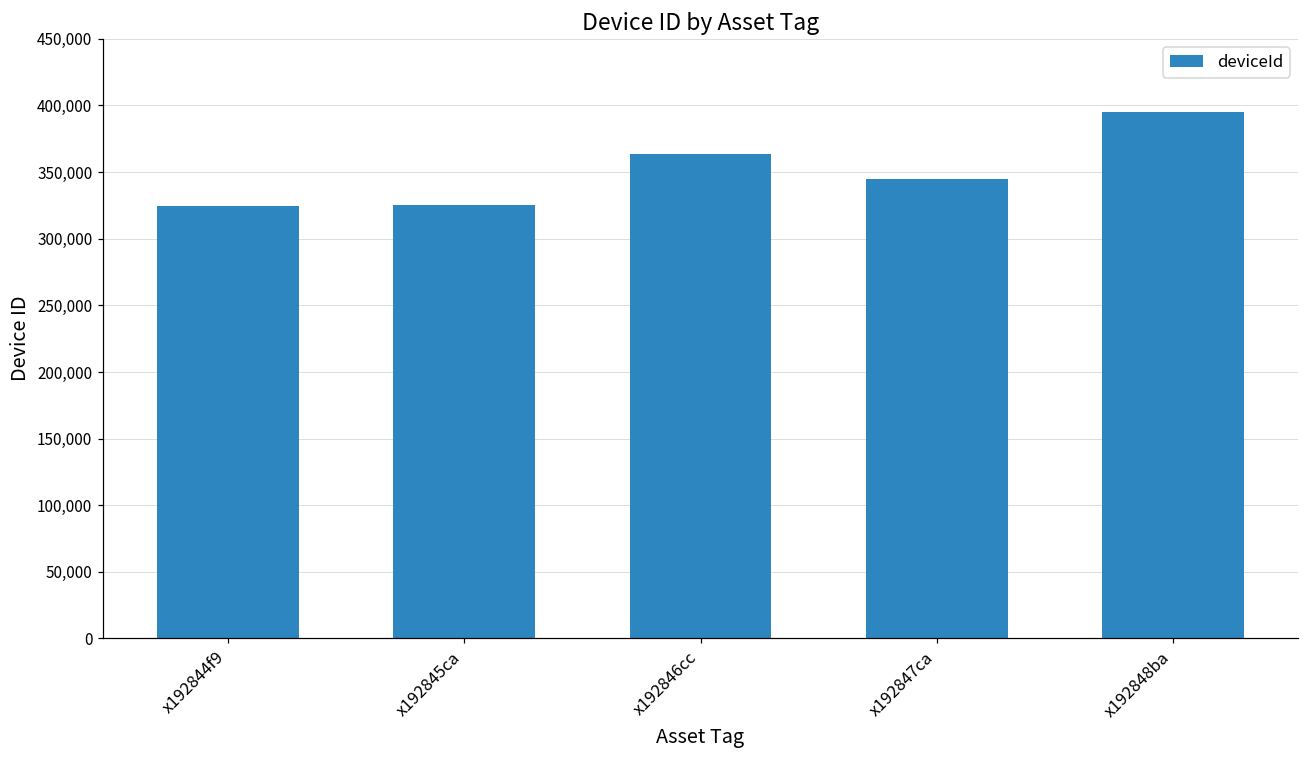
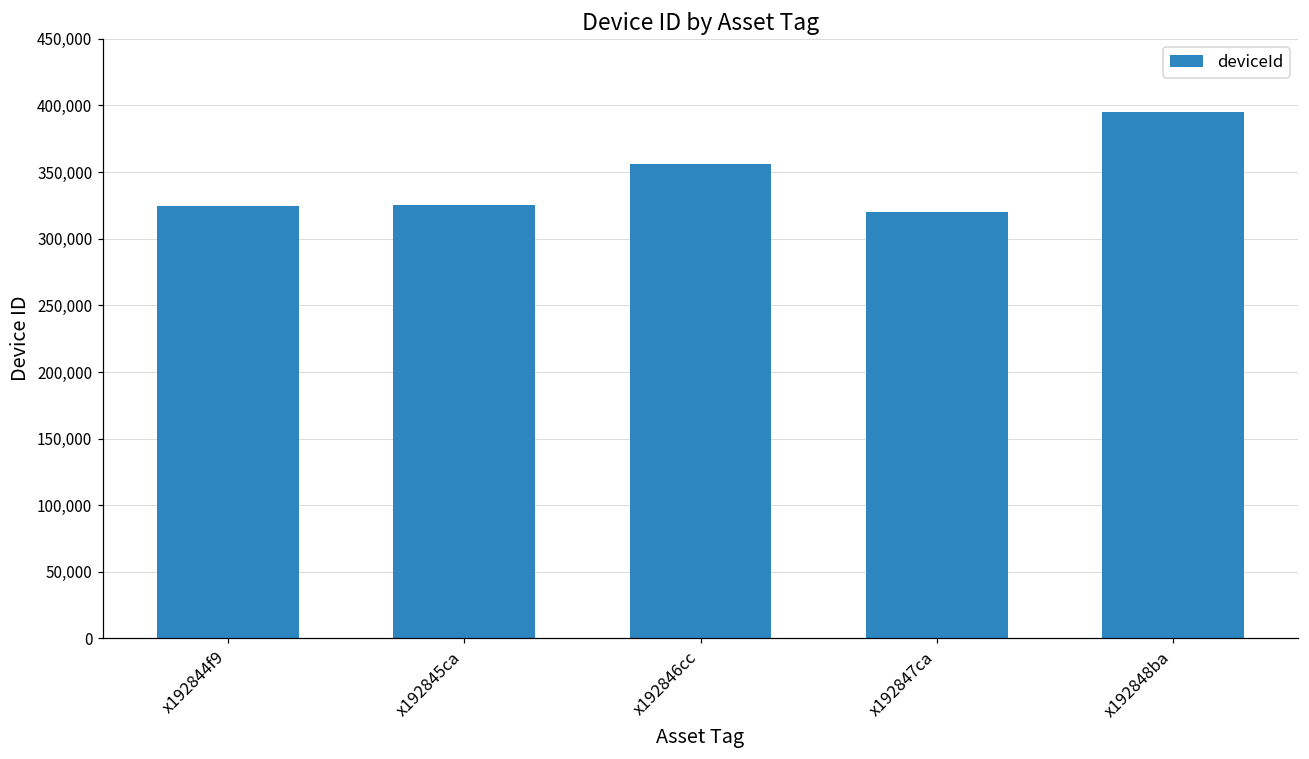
x192846cc: 364,000 -> 356,000
x192847ca: 345,000 -> 320,000
